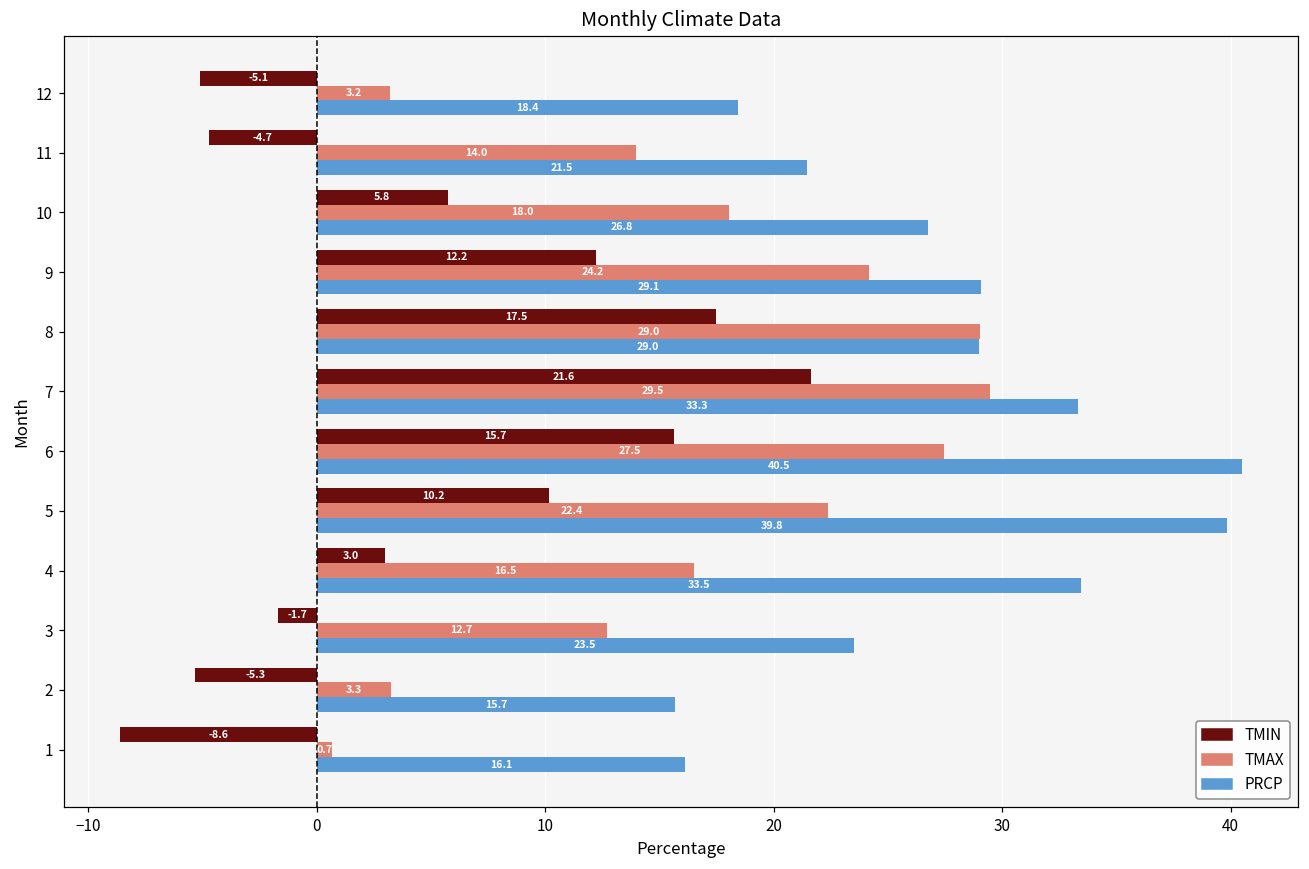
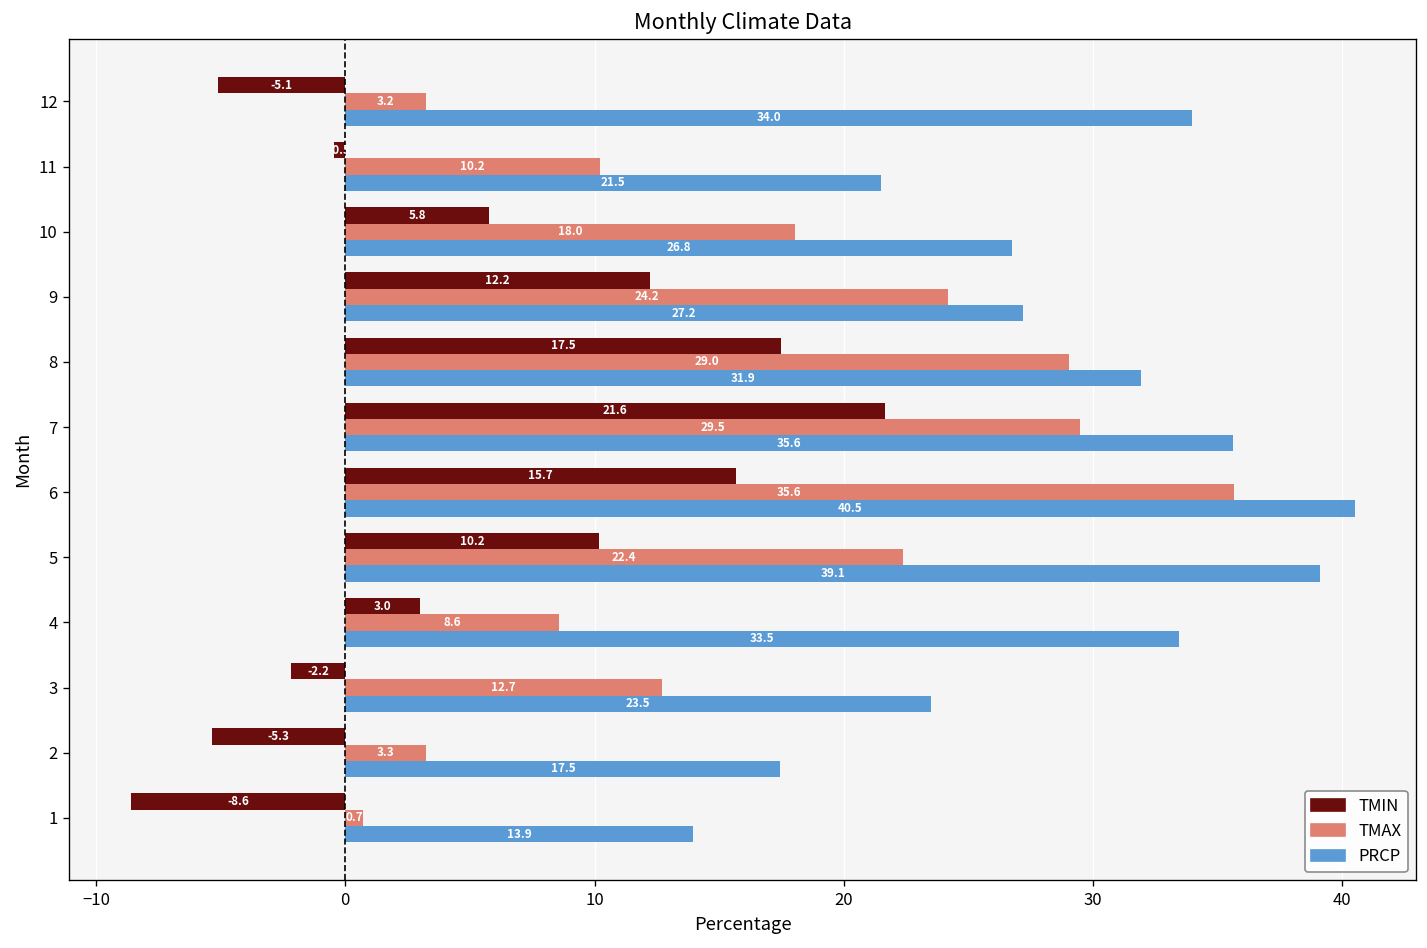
PRCP, 12: 18.4 -> 34.0
TMIN, 11: -4.7 -> -0.5
TMAX, 11: 14.0 -> 10.2
PRCP, 9: 29.1 -> 27.2
PRCP, 8: 29.0 -> 31.9
PRCP, 7: 33.3 -> 35.6
TMAX, 6: 27.5 -> 35.6
PRCP, 5: 39.8 -> 39.1
TMAX, 4: 16.5 -> 8.6
TMIN, 3: -1.7 -> -2.2
PRCP, 2: 15.7 -> 17.5
PRCP, 1: 16.1 -> 13.9
